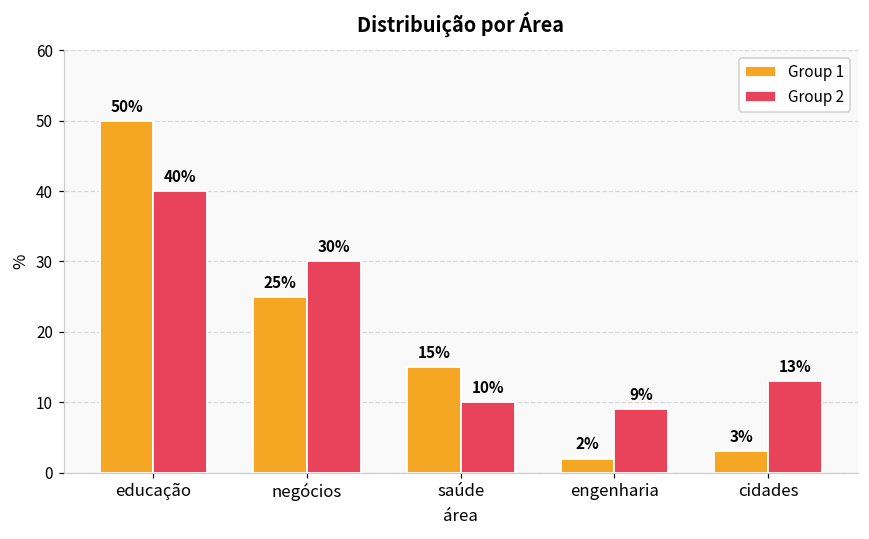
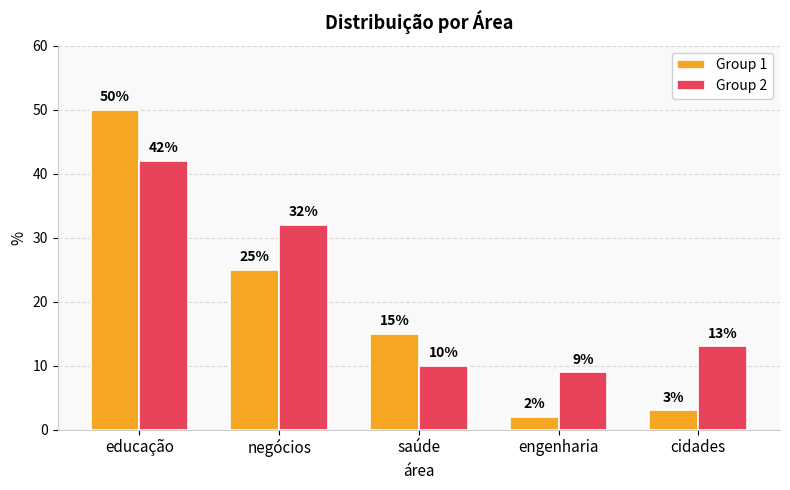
Group 2, educação: 40% -> 42%
Group 2, negócios: 30% -> 32%
